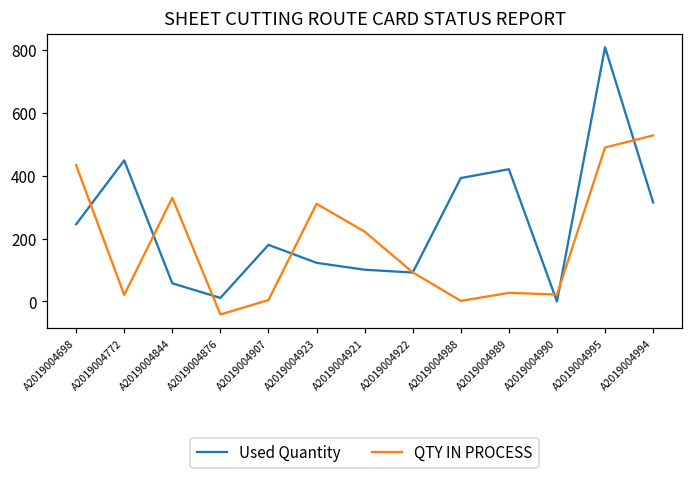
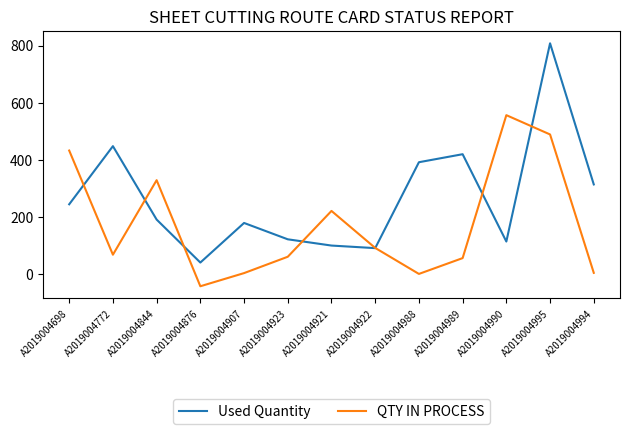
QTY IN PROCESS, A2019004772: 20 -> 70
Used Quantity, A2019004844: 60 -> 190
Used Quantity, A2019004876: 10 -> 40
QTY IN PROCESS, A2019004923: 310 -> 60
QTY IN PROCESS, A2019004989: 30 -> 60
Used Quantity, A2019004990: 0 -> 120
QTY IN PROCESS, A2019004990: 20 -> 560
QTY IN PROCESS, A2019004994: 530 -> 10
